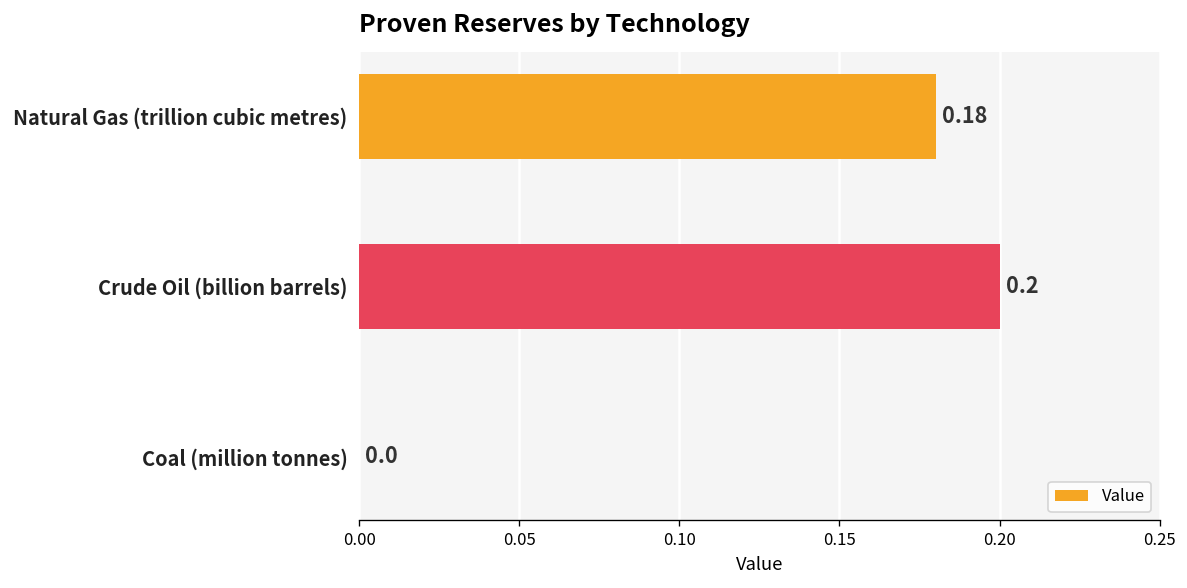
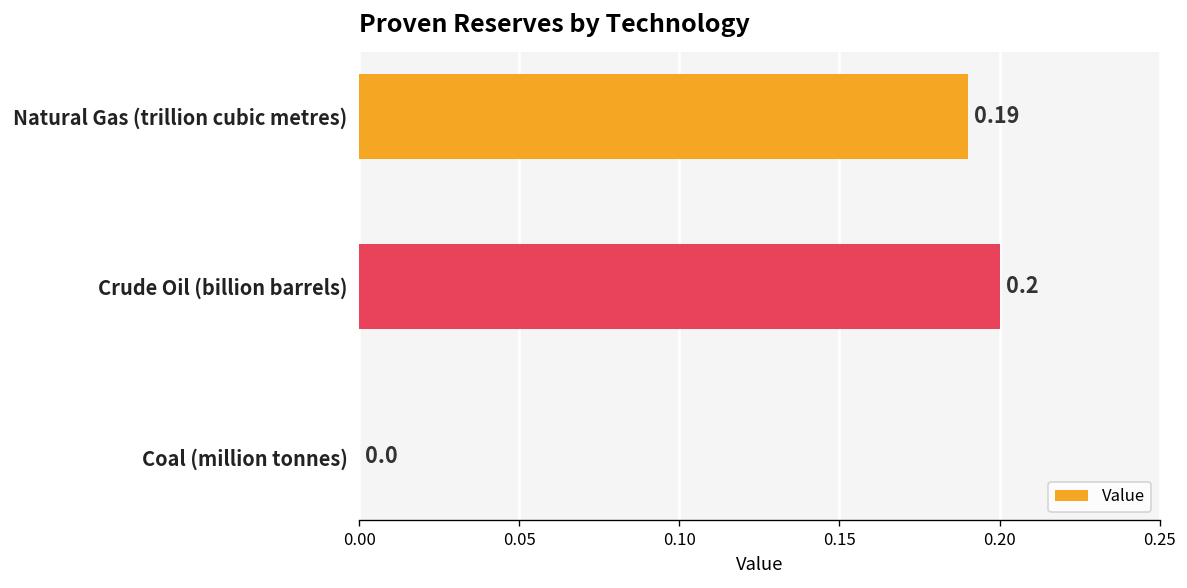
Natural Gas (trillion cubic metres): 0.18 -> 0.19
